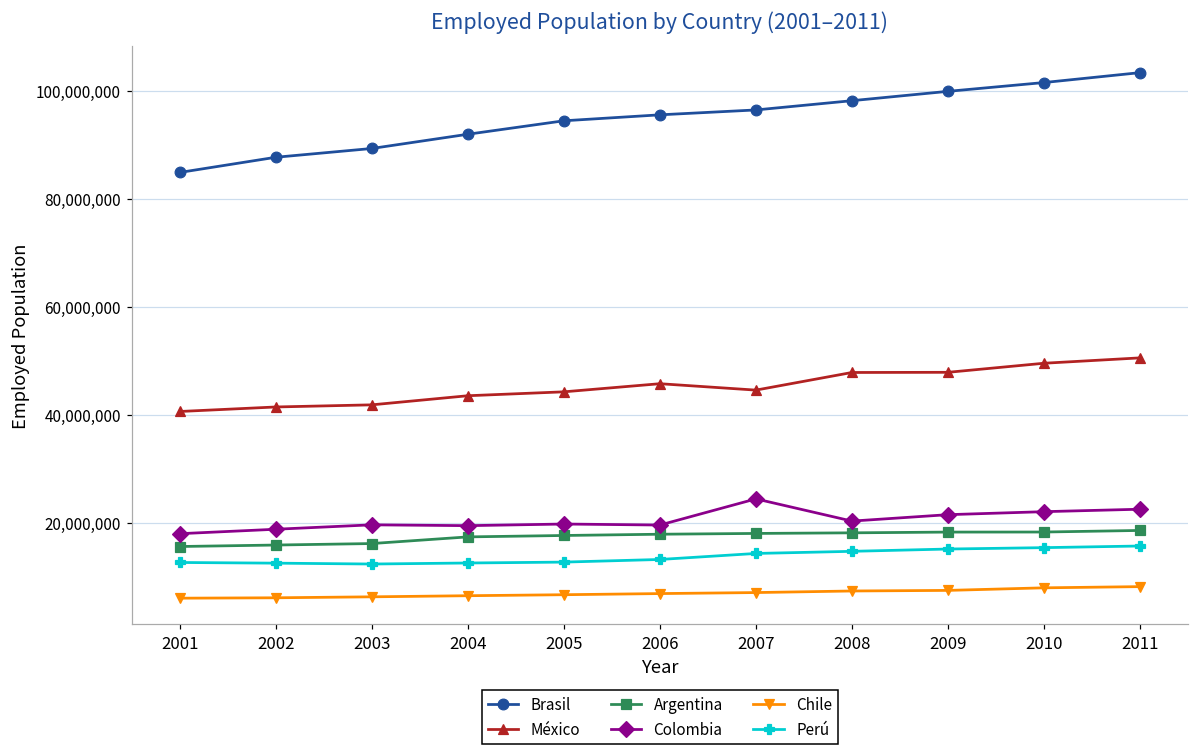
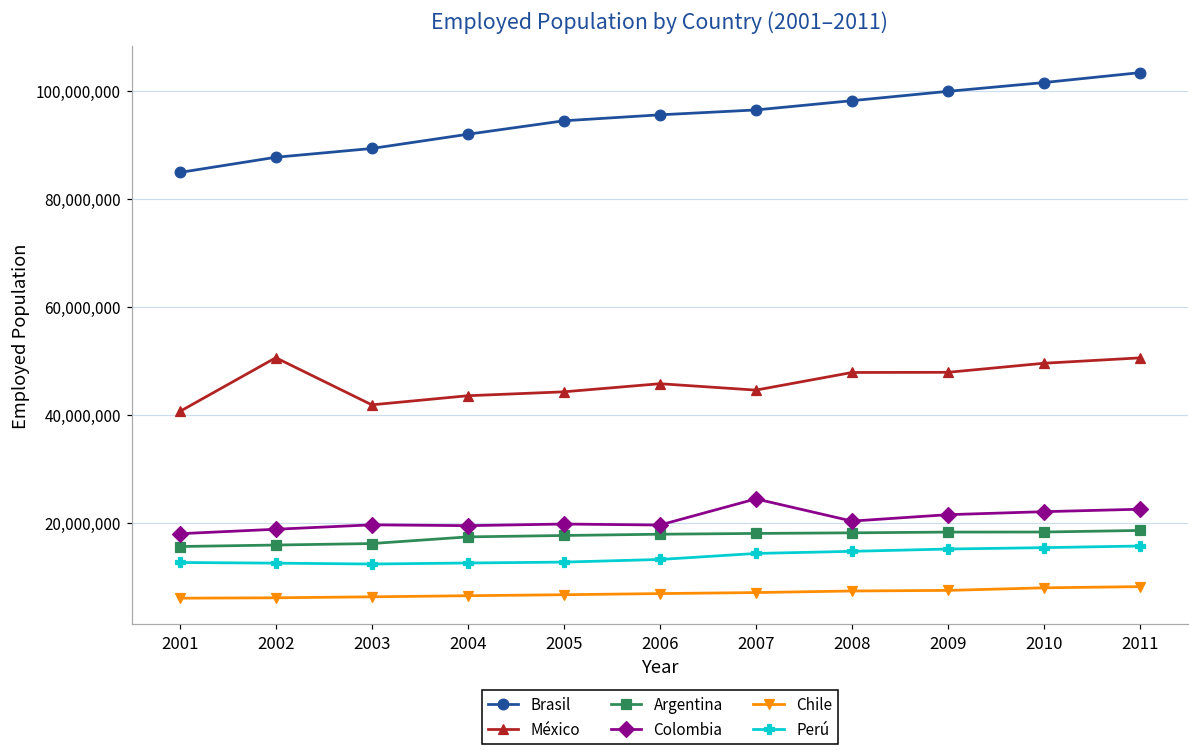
México, 2002: 42,000,000 -> 51,000,000
